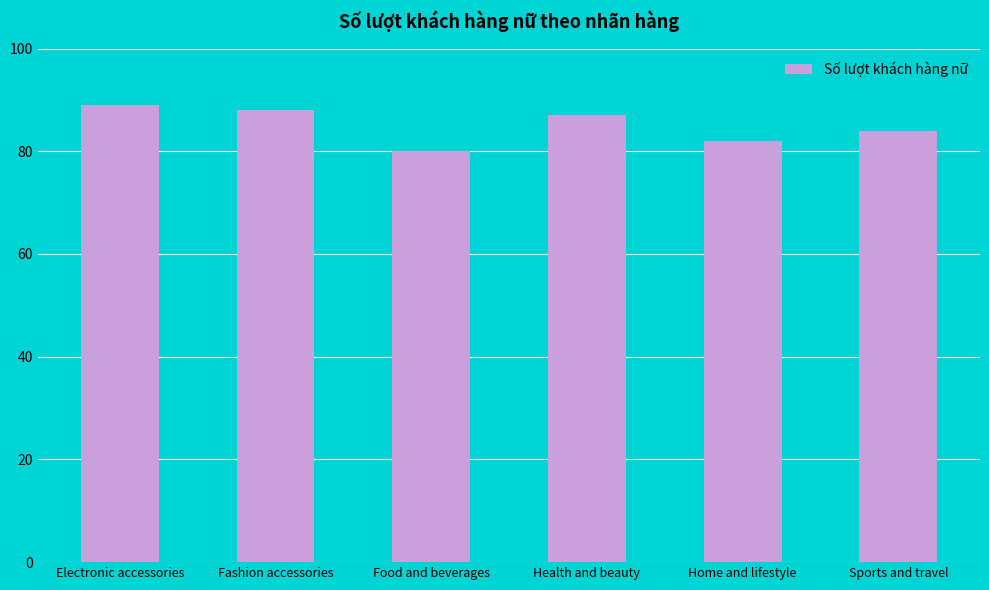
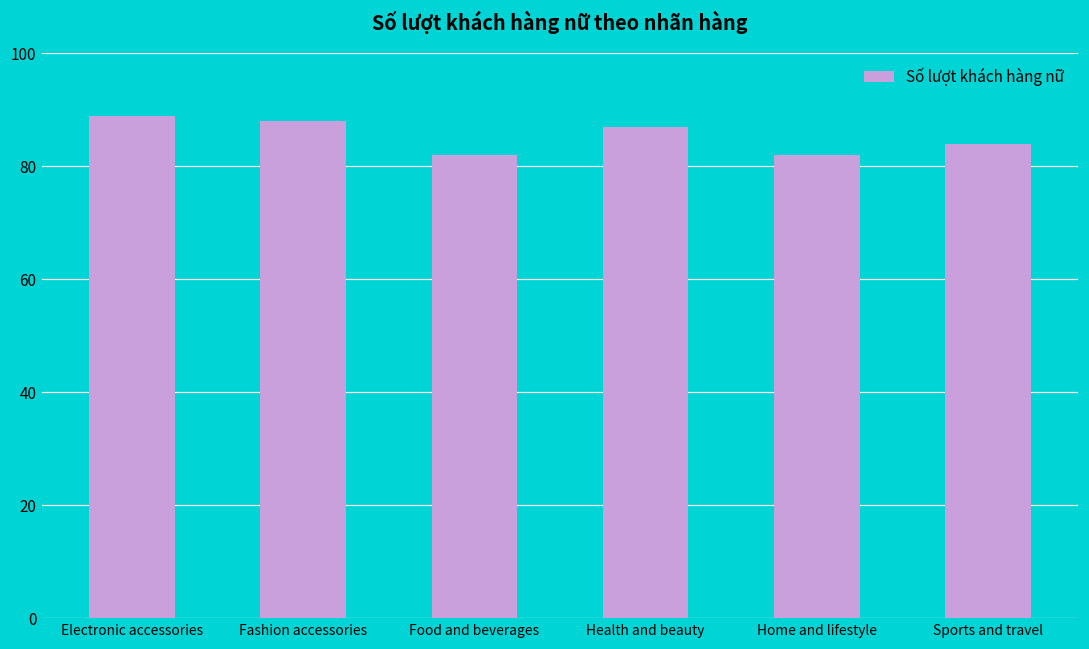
Food and beverages: 80 -> 82
